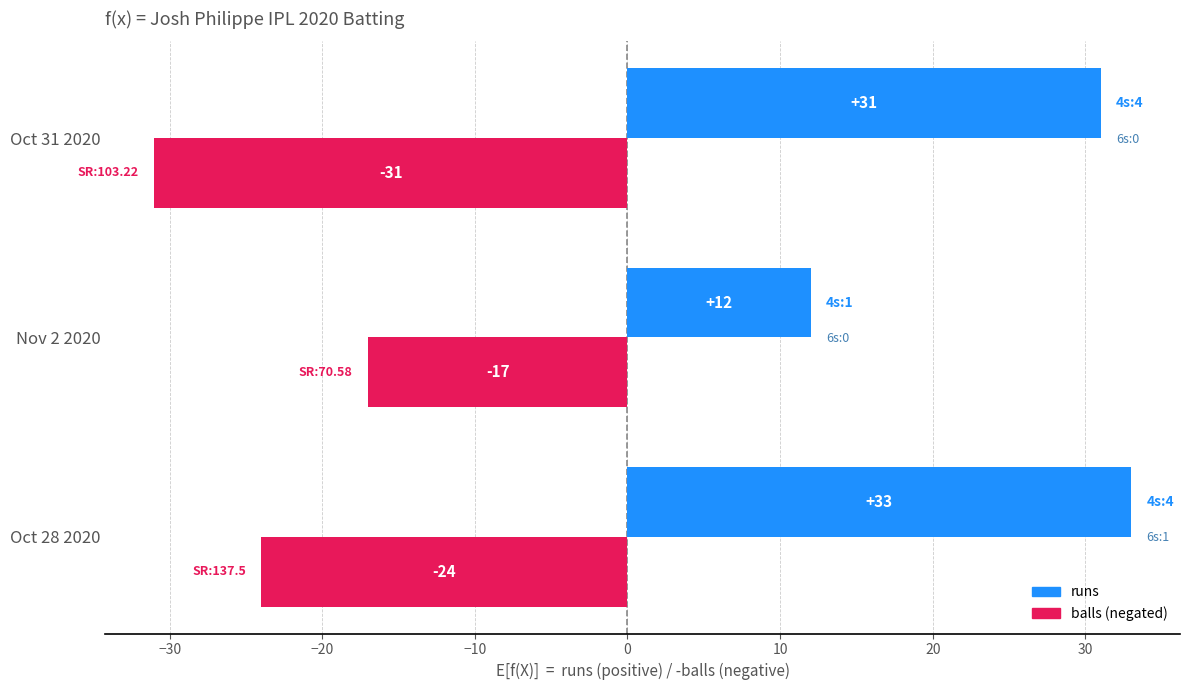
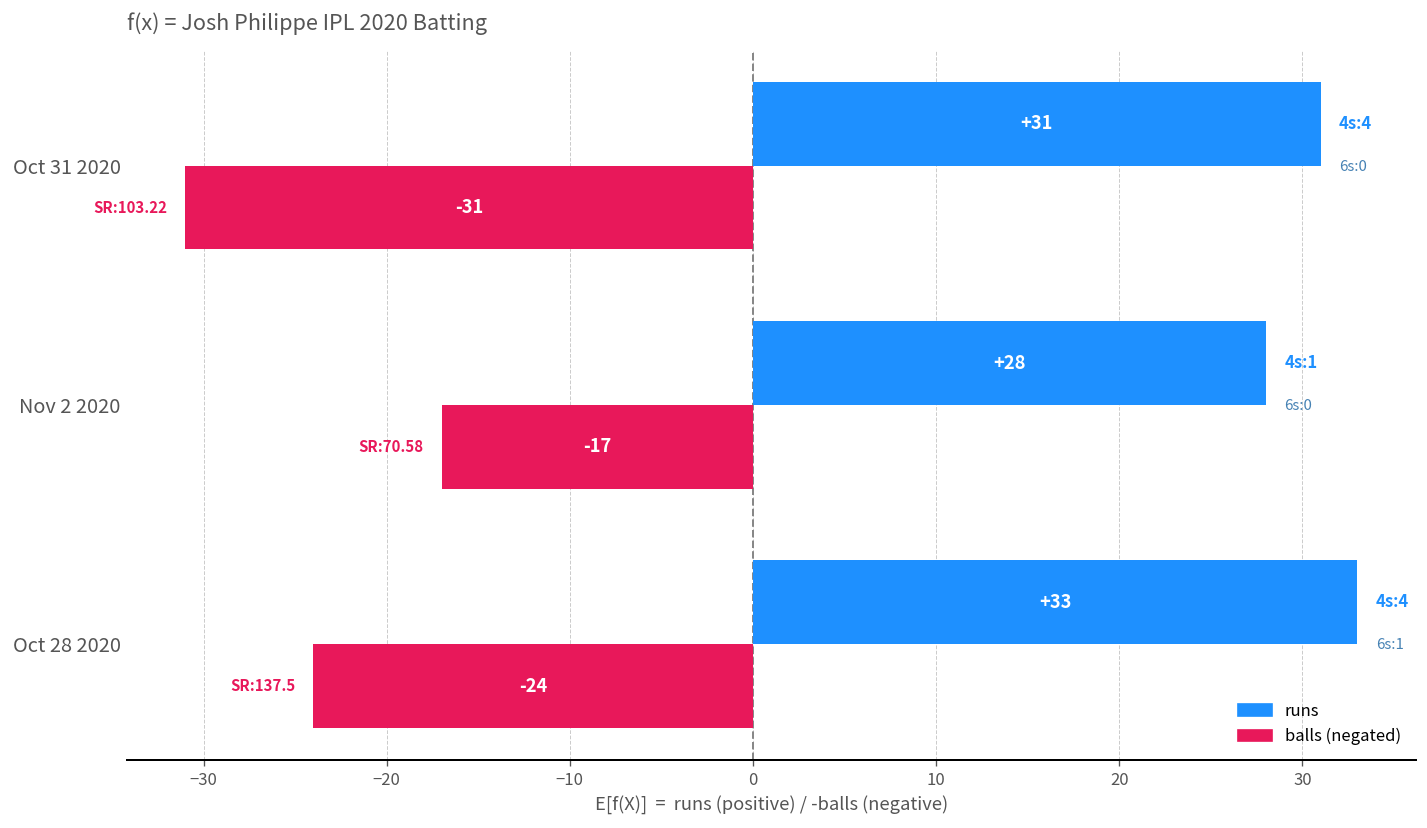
runs, Nov 2 2020: +12 -> +28
